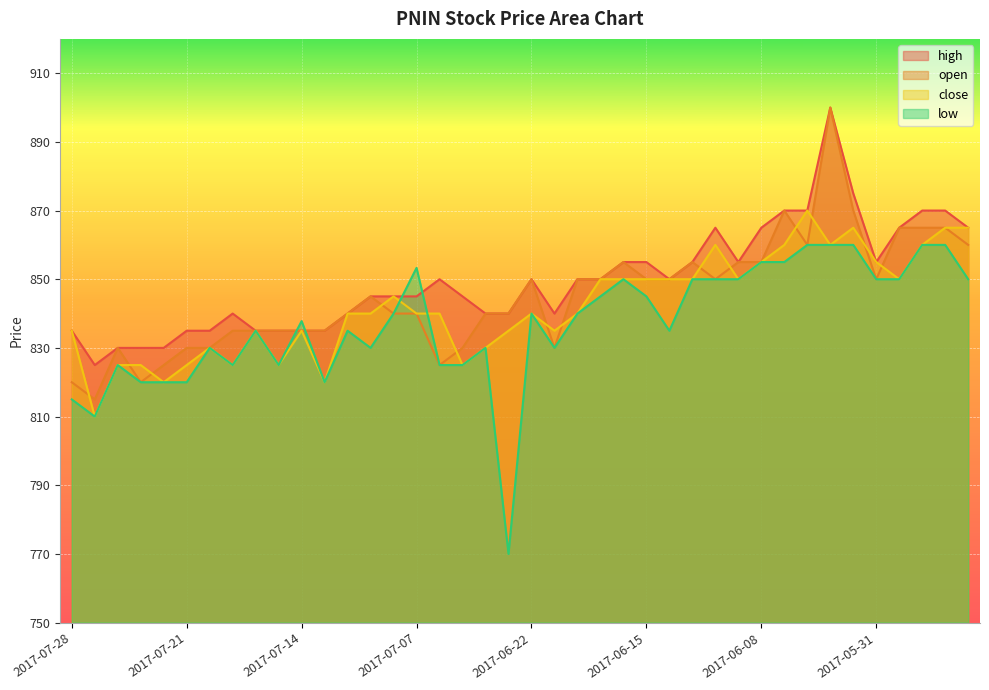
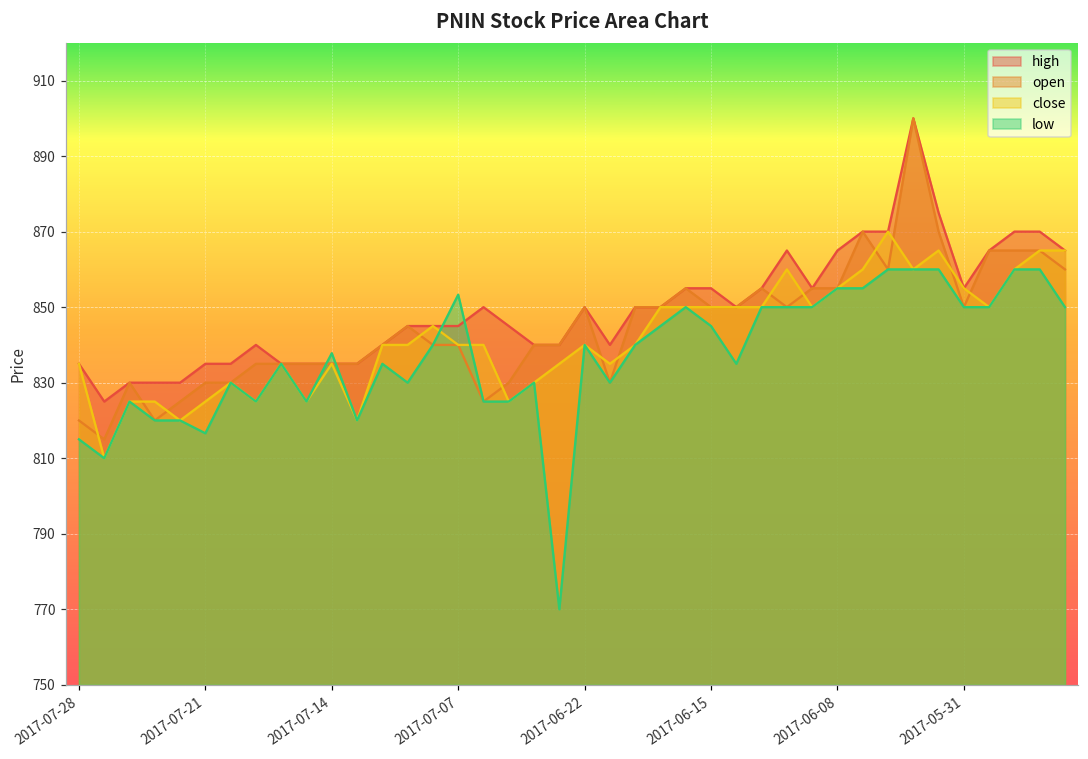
low, 2017-07-21: 820 -> 817
